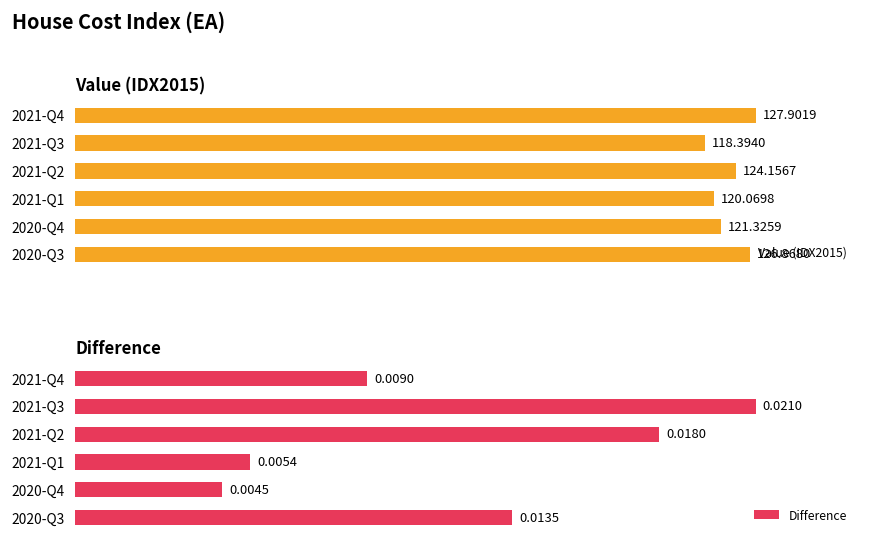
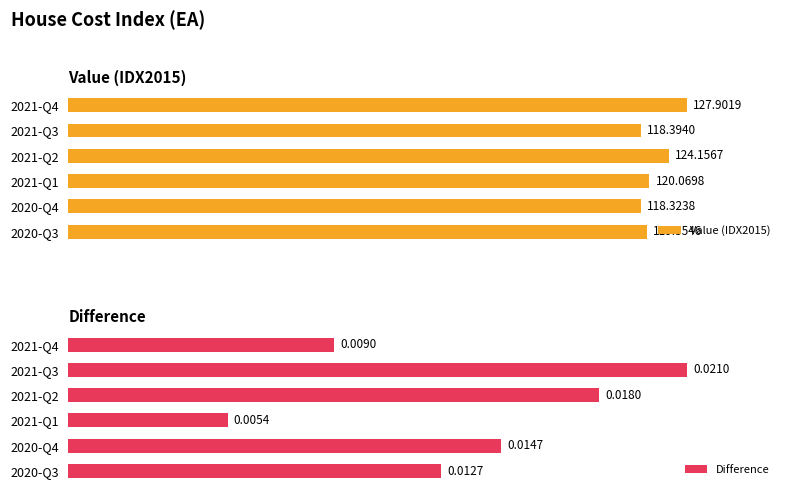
Value (IDX2015), 2020-Q4: 121.3259 -> 118.3238
Value (IDX2015), 2020-Q3: 126.8680 -> 119.5546
Difference, 2020-Q4: 0.0045 -> 0.0147
Difference, 2020-Q3: 0.0135 -> 0.0127
